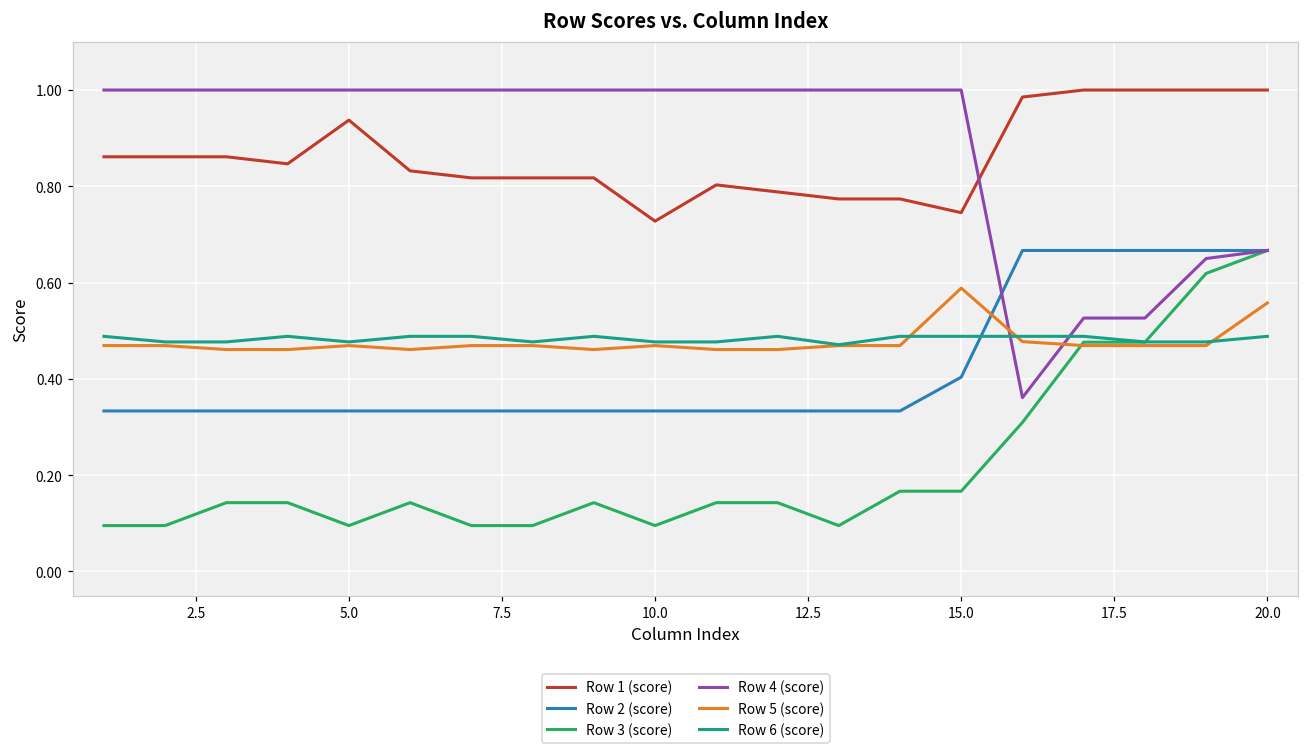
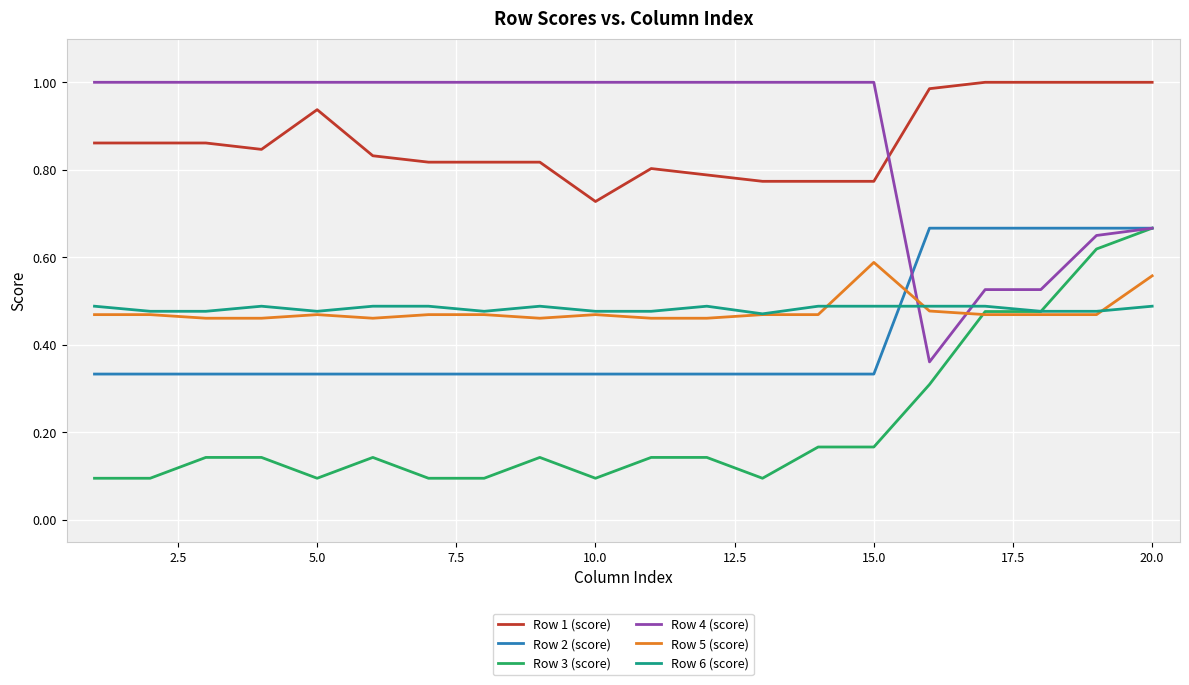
Row 1 (score), 15.0: 0.75 -> 0.77
Row 2 (score), 15.0: 0.40 -> 0.33
